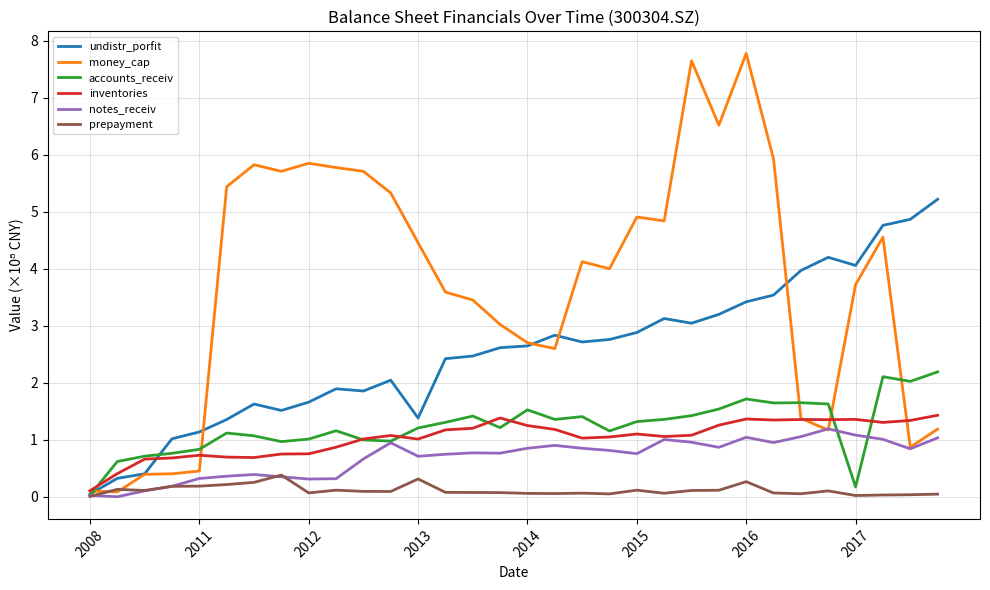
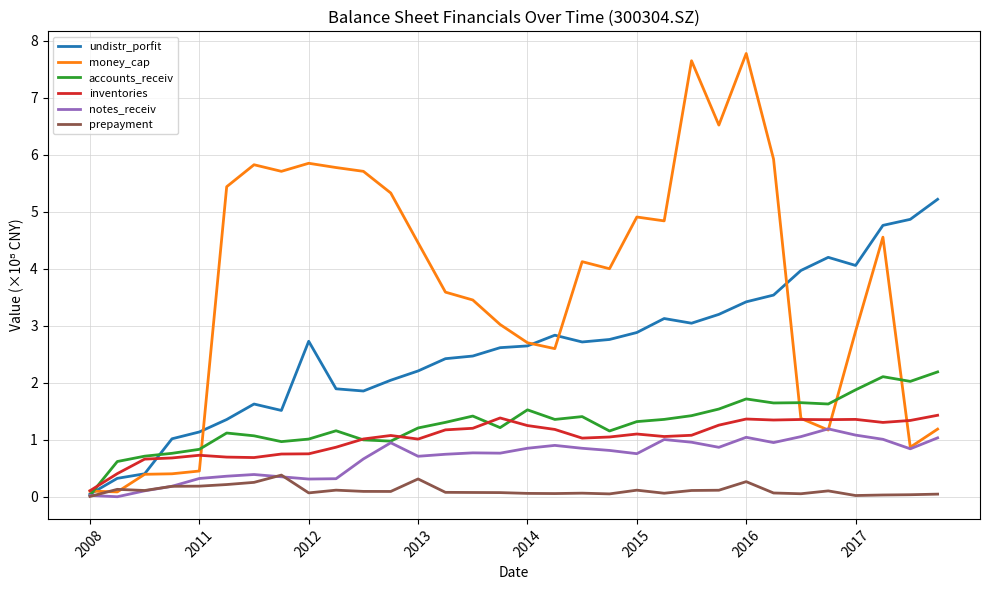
undistr_porfit, 2012: 1.7 -> 2.7
undistr_porfit, 2013: 1.4 -> 2.2
money_cap, 2017: 3.7 -> 2.9
accounts_receiv, 2017: 0.2 -> 1.9
